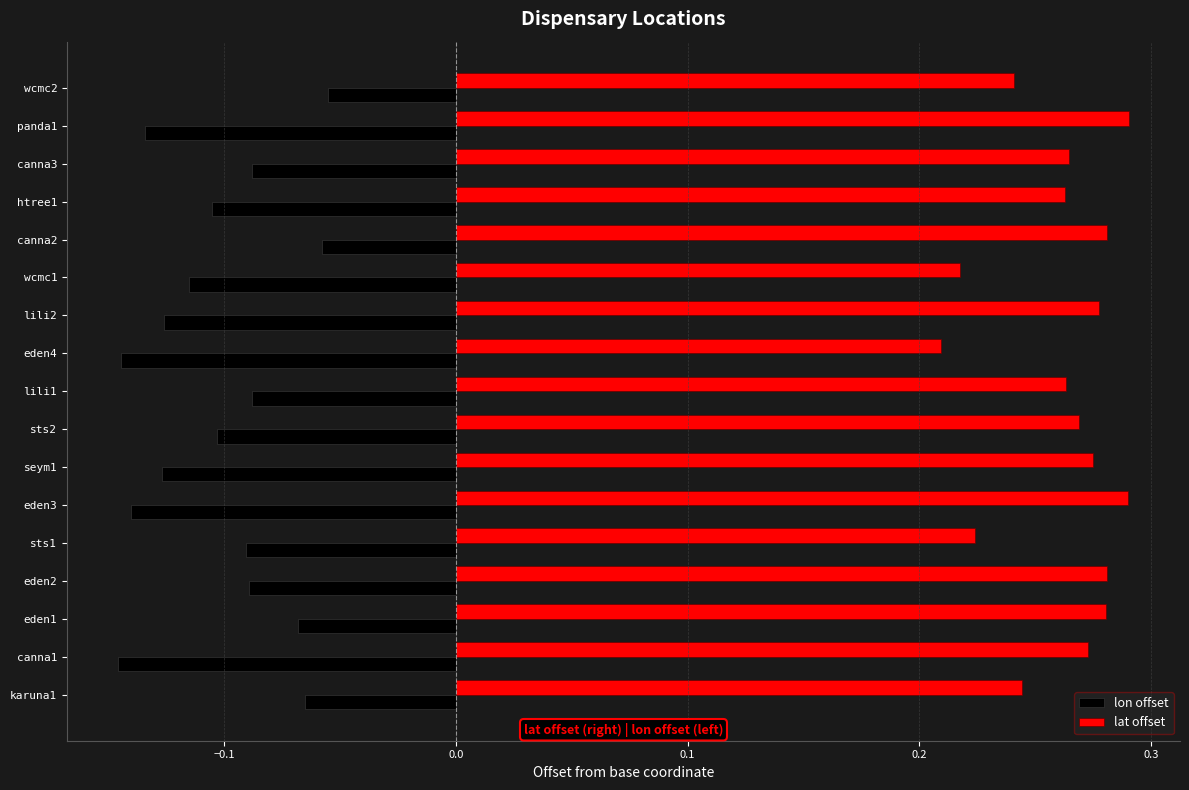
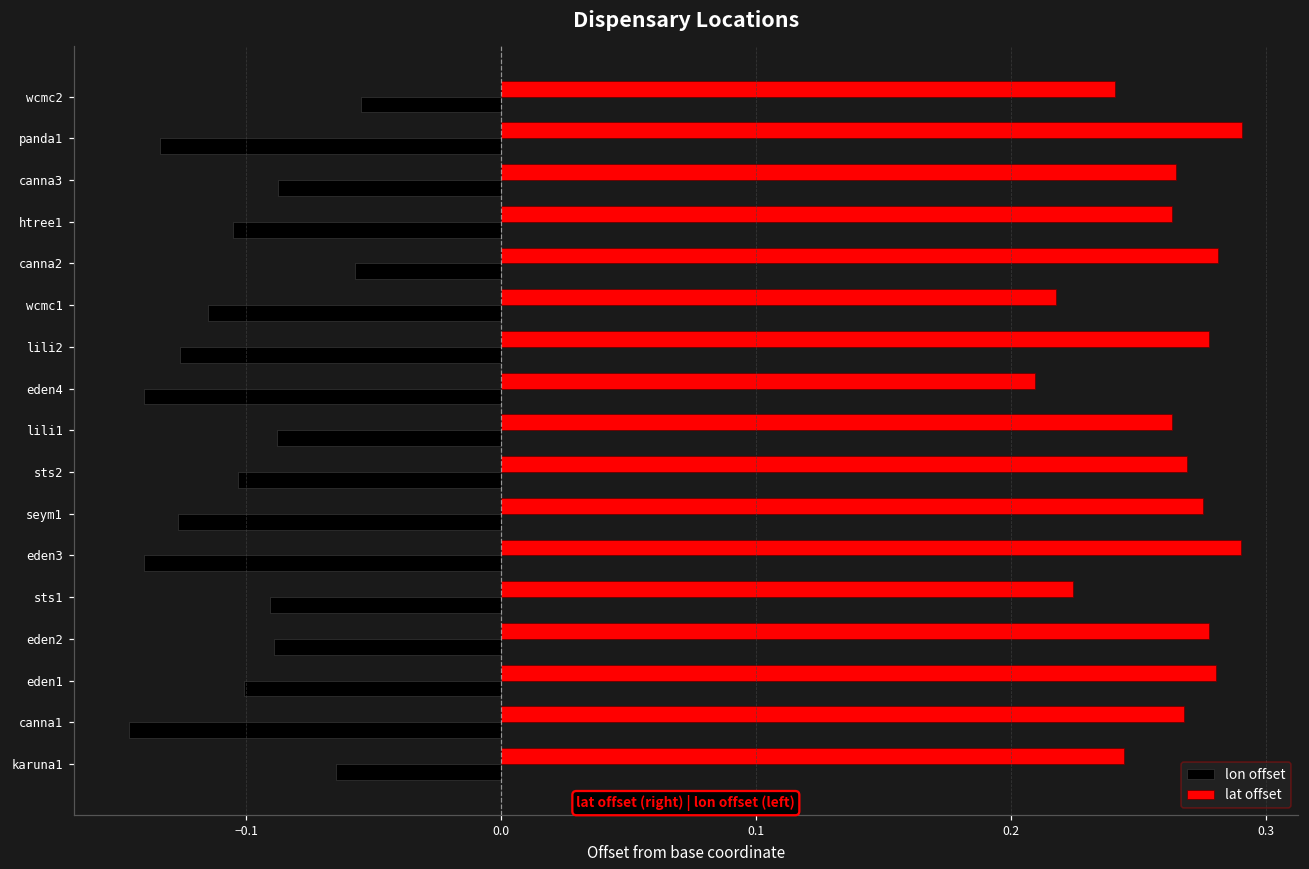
lon offset, eden4: -0.145 -> -0.140
lat offset, eden2: 0.281 -> 0.278
lon offset, eden1: -0.068 -> -0.101
lat offset, canna1: 0.273 -> 0.268
